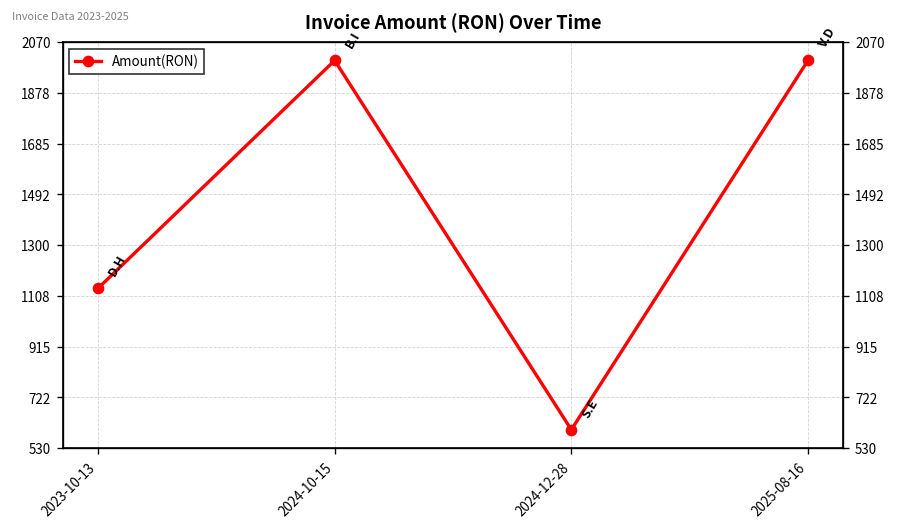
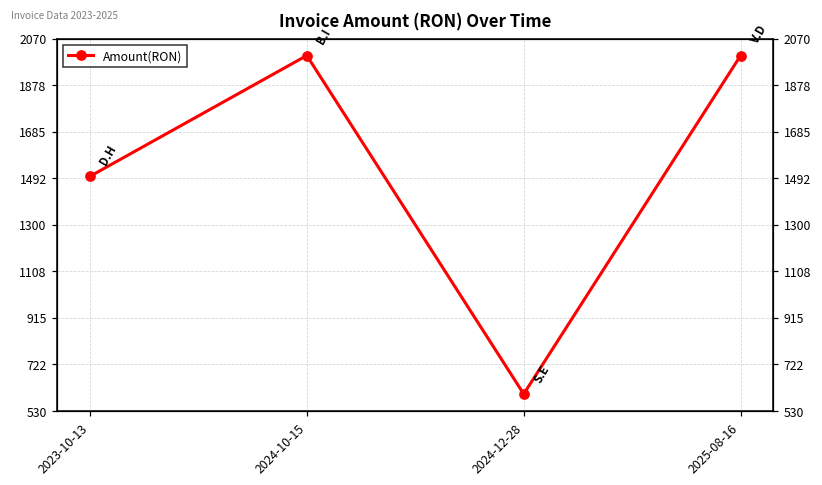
2023-10-13: 1140 -> 1500
